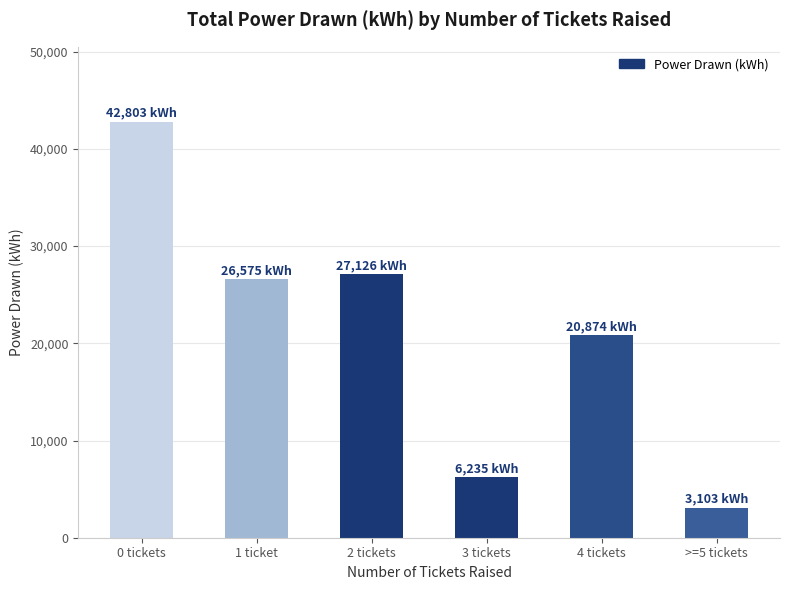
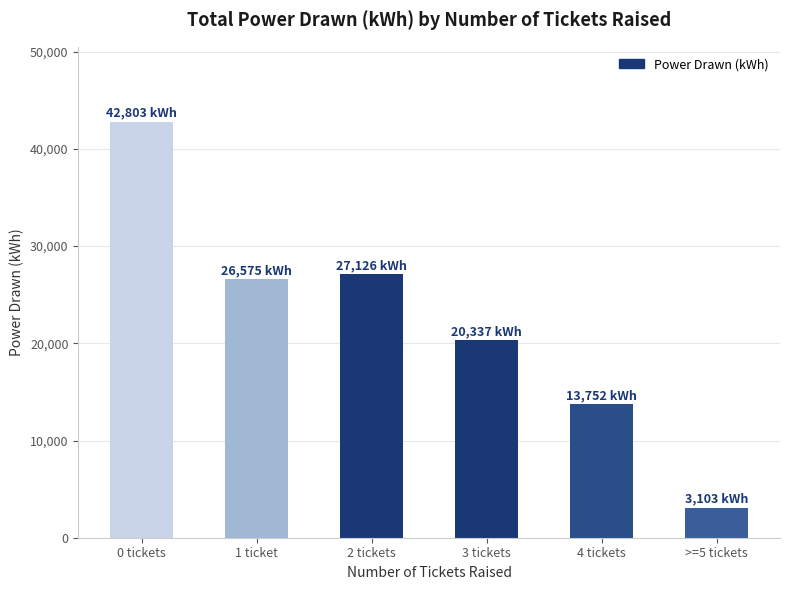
3 tickets: 6,235 -> 20,337
4 tickets: 20,874 -> 13,752
